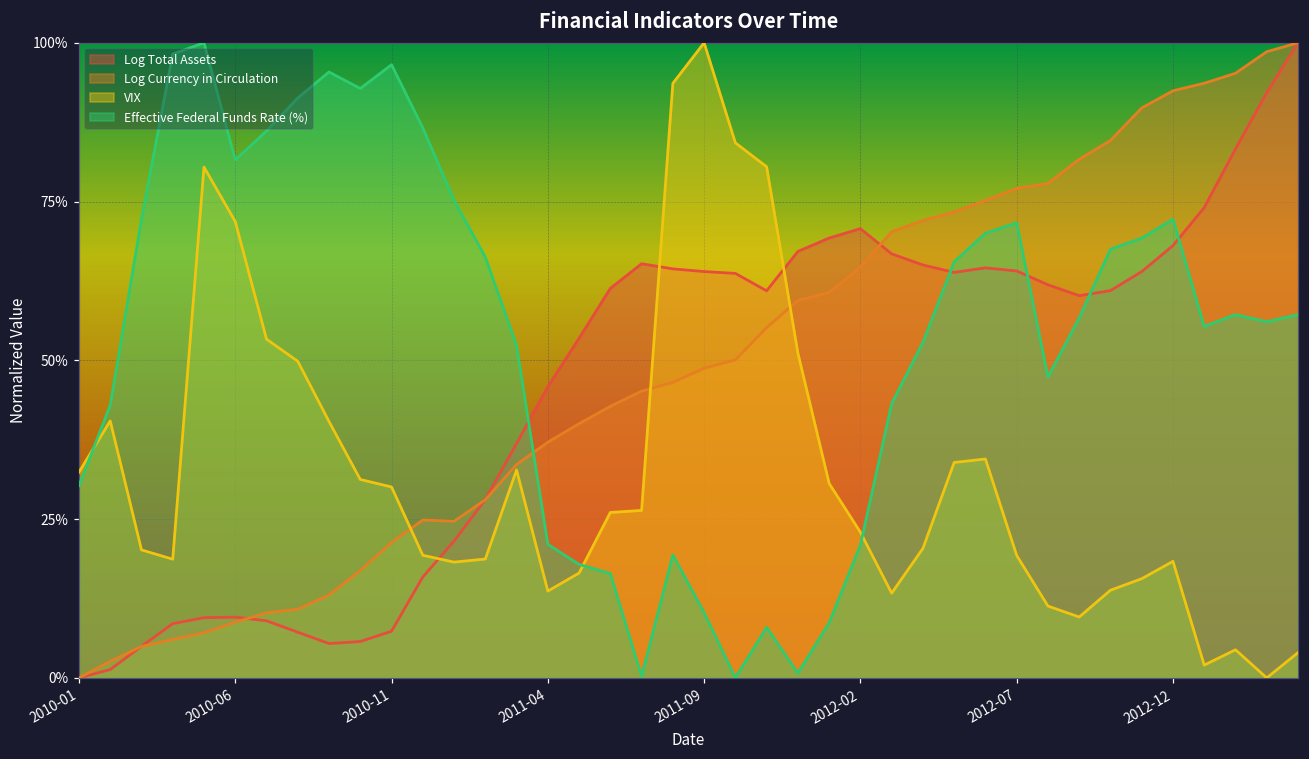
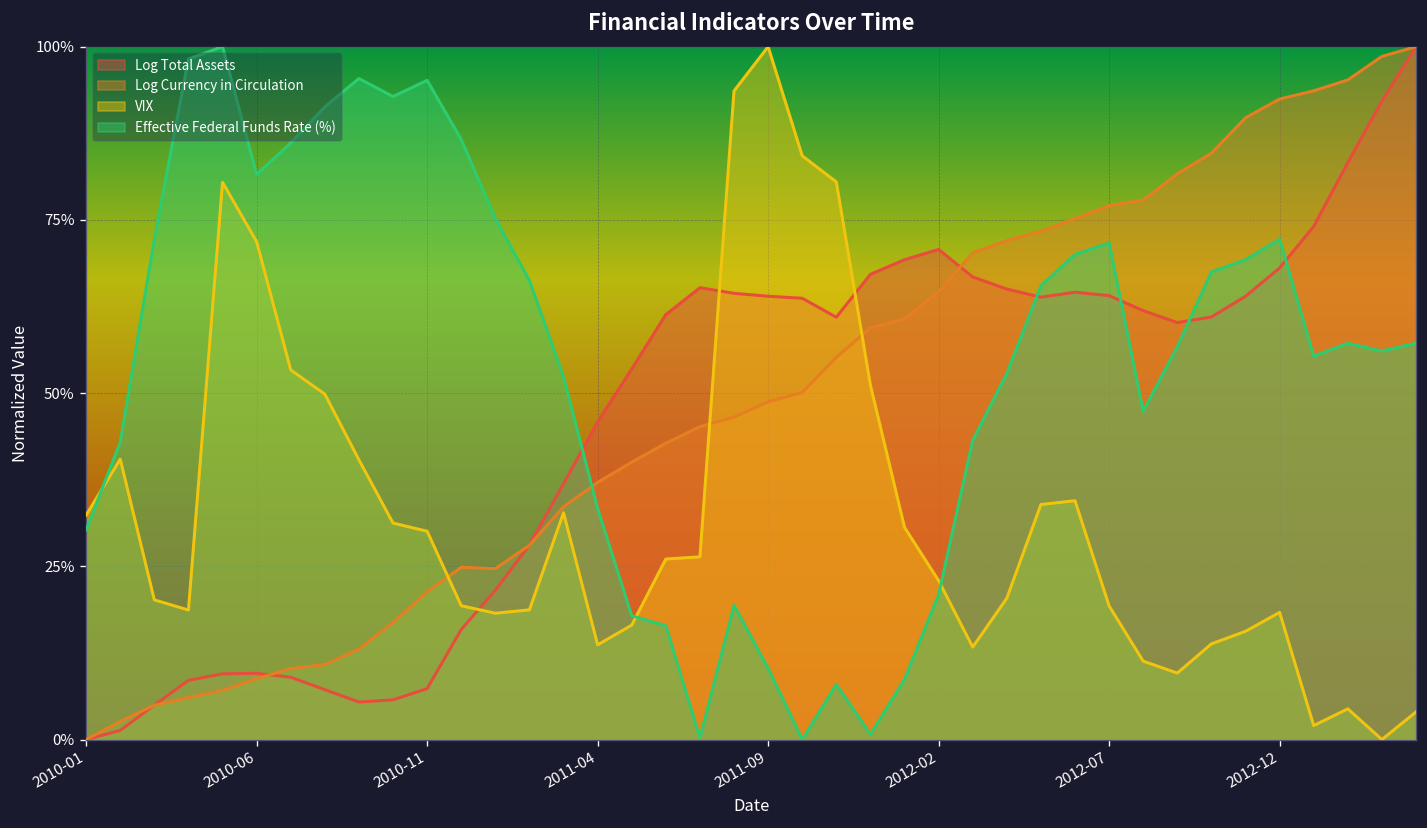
Effective Federal Funds Rate (%), 2010-11: 97% -> 95%
Effective Federal Funds Rate (%), 2011-04: 21% -> 33%
